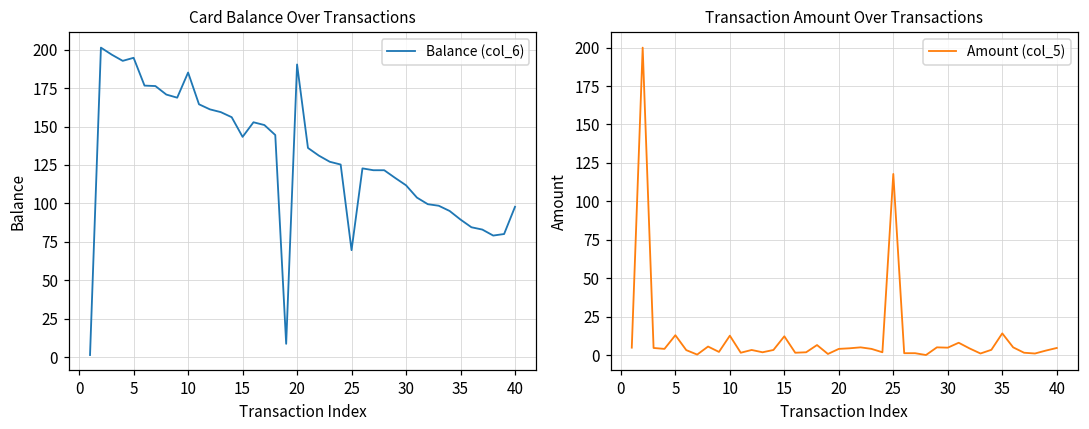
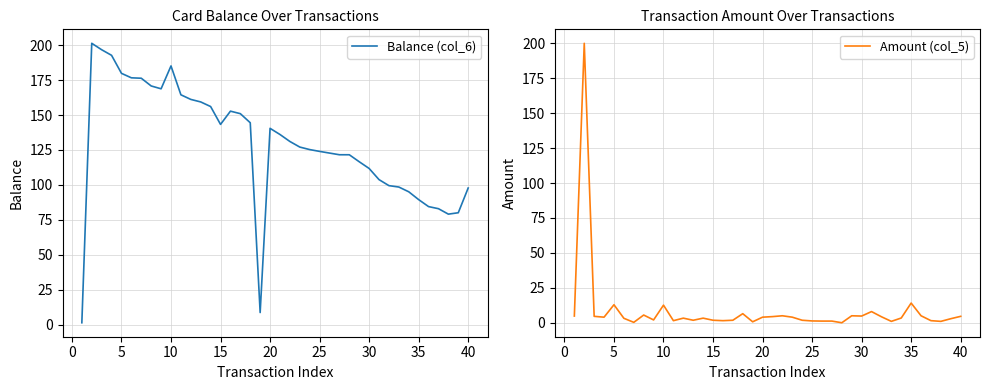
Card Balance Over Transactions, 5: 195 -> 180
Card Balance Over Transactions, 20: 190 -> 140
Card Balance Over Transactions, 25: 70 -> 124
Transaction Amount Over Transactions, 15: 12 -> 2
Transaction Amount Over Transactions, 25: 118 -> 1
